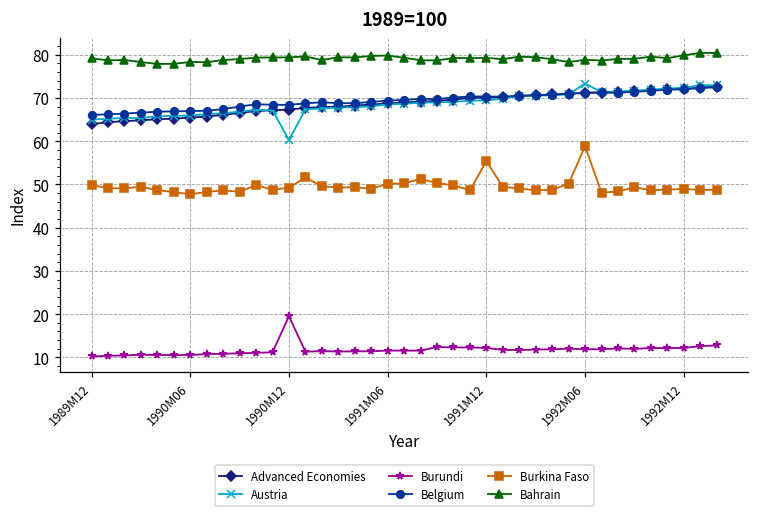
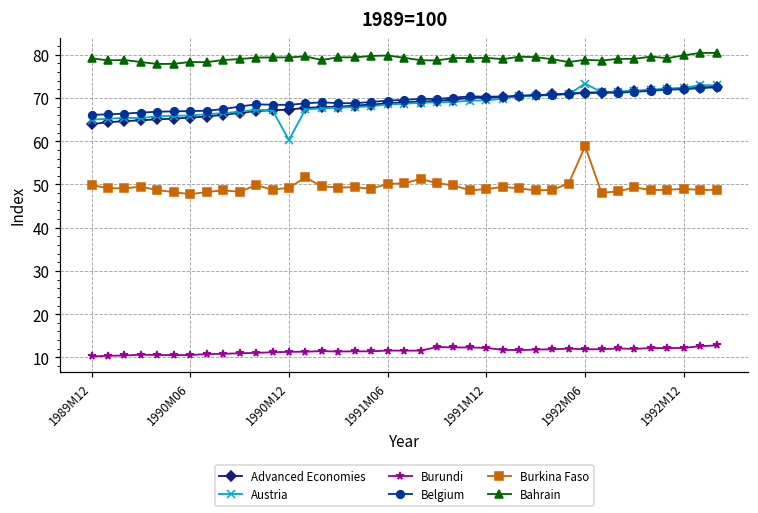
Burundi, 1990M12: 20 -> 11
Burkina Faso, 1991M12: 55 -> 49
